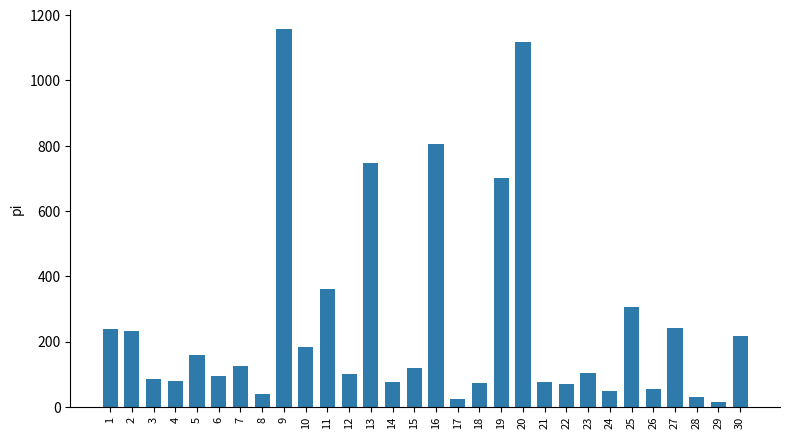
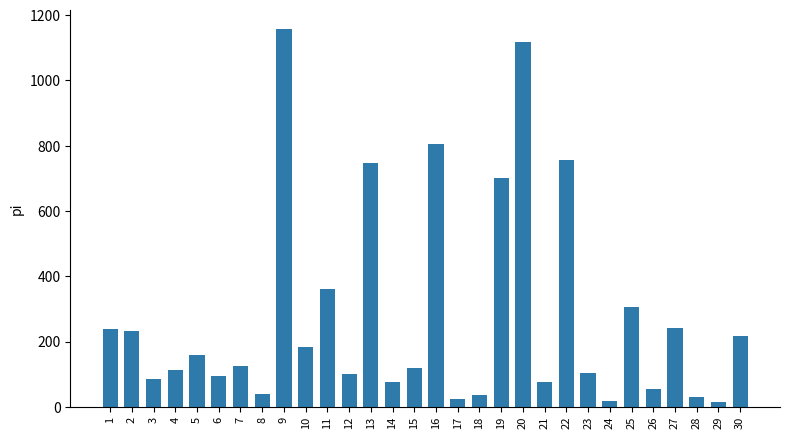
4: 80 -> 110
18: 70 -> 40
22: 70 -> 760
24: 50 -> 20
